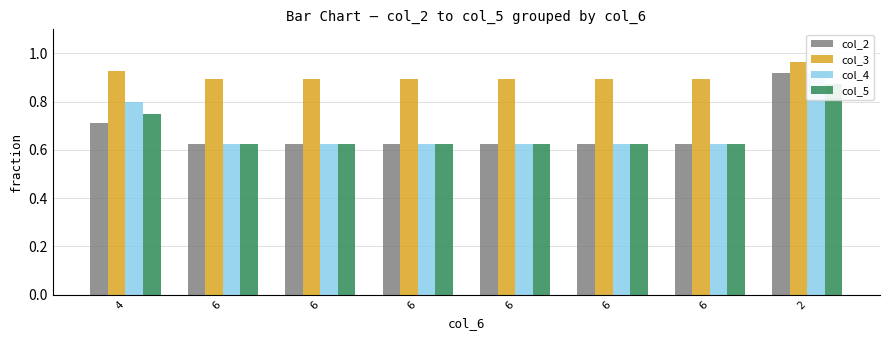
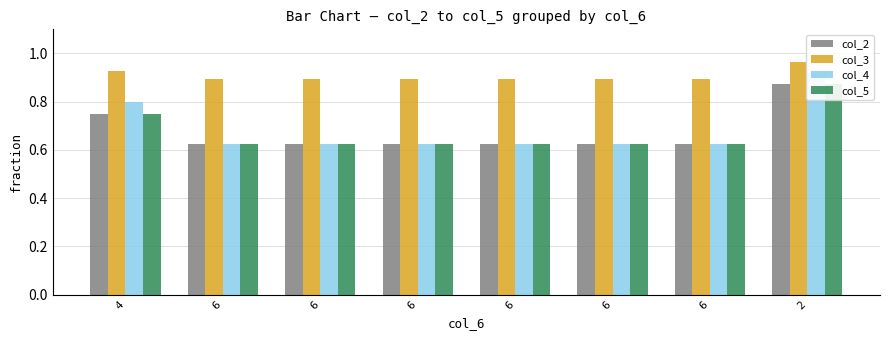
col_2, 4: 0.71 -> 0.75
col_2, 2: 0.92 -> 0.88
